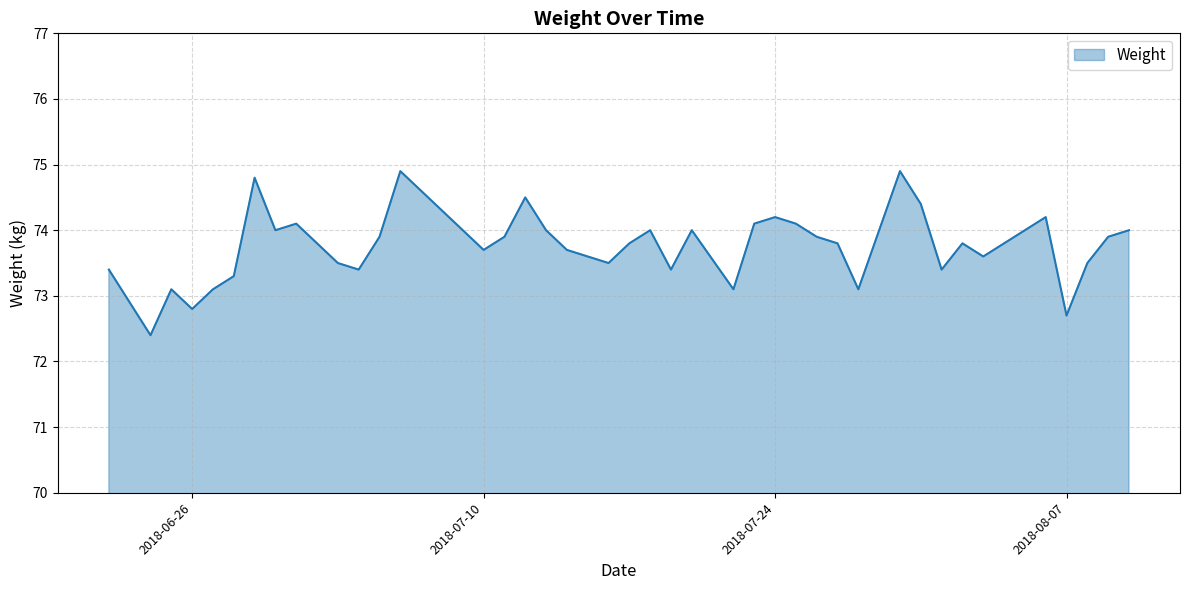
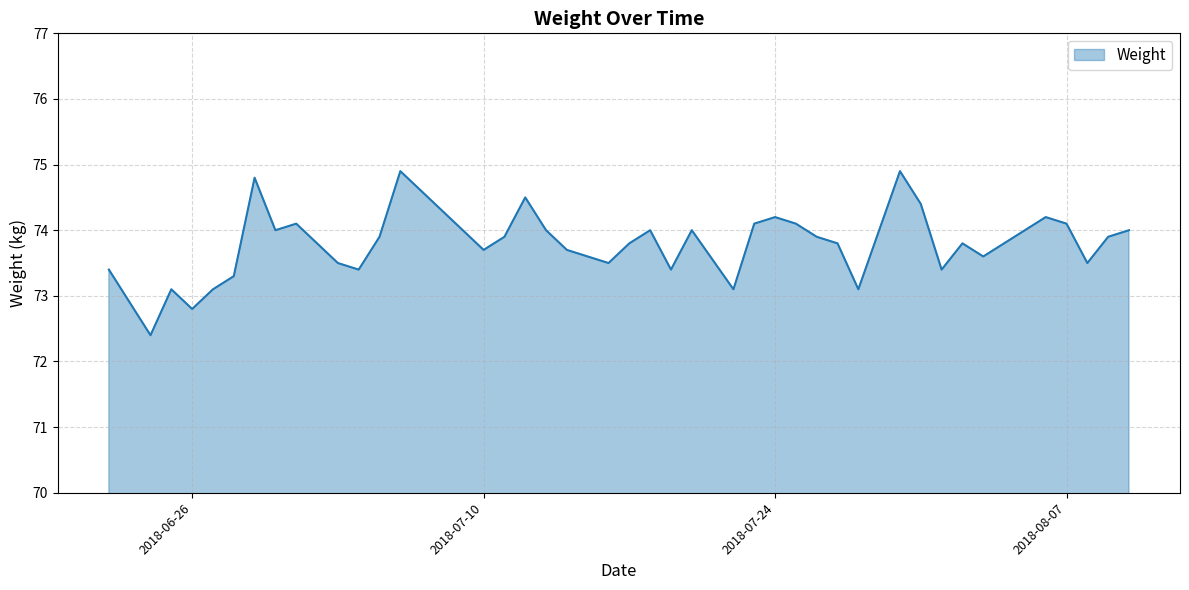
2018-08-07: 72.7 -> 74.1
